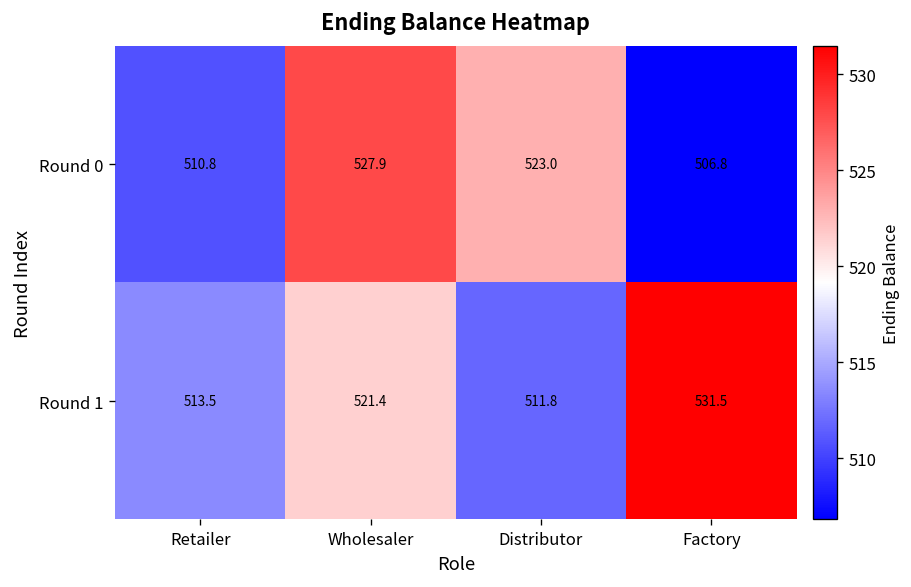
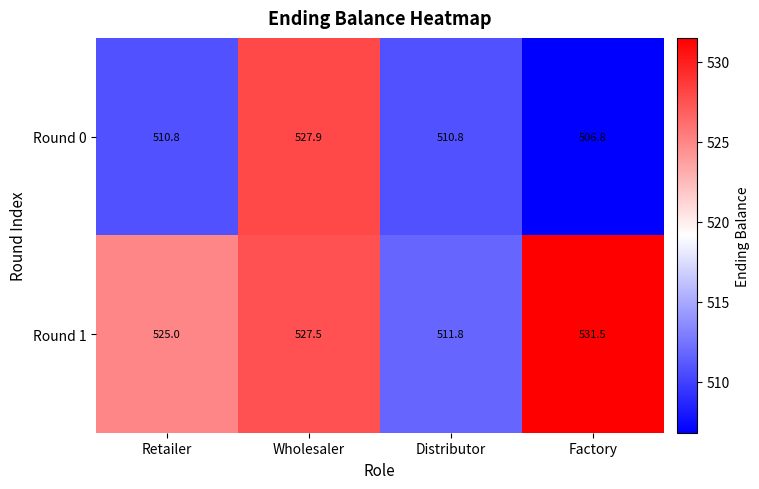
Round 0, Distributor: 523.0 -> 510.8
Round 1, Retailer: 513.5 -> 525.0
Round 1, Wholesaler: 521.4 -> 527.5
